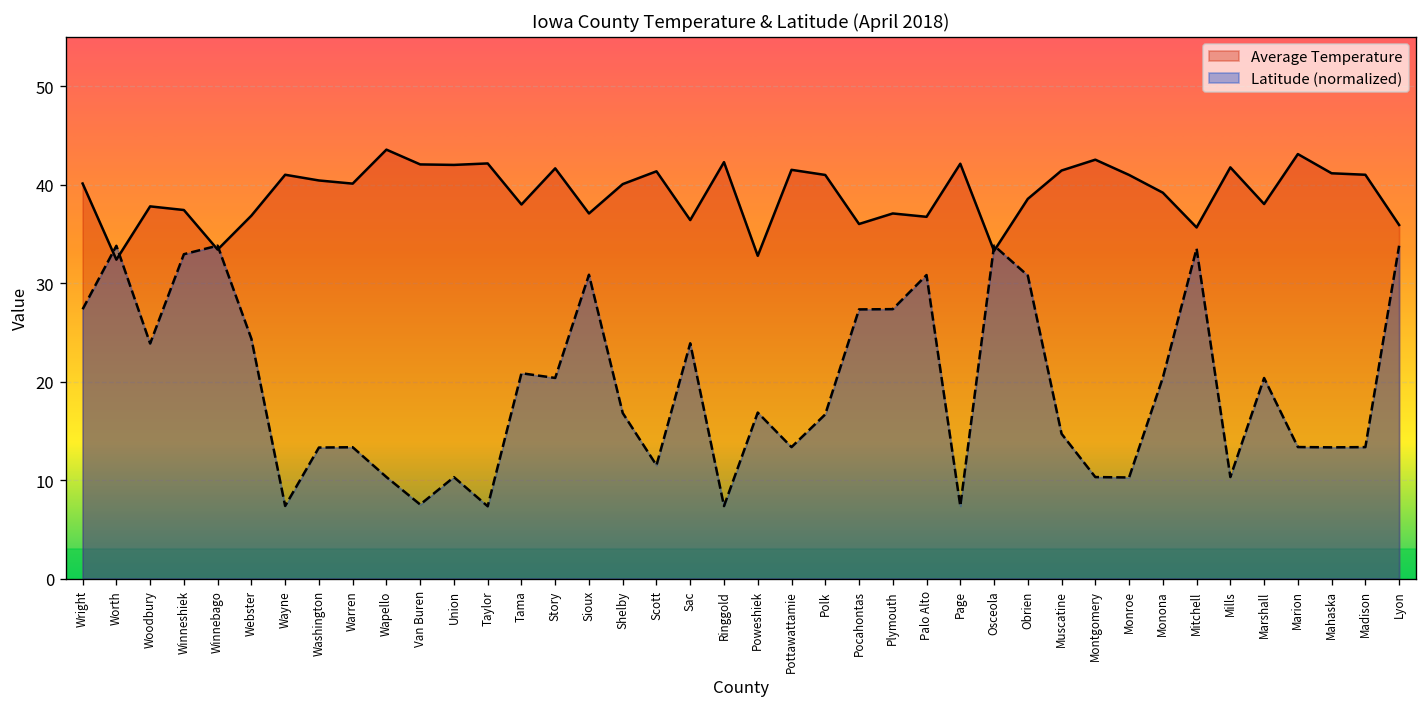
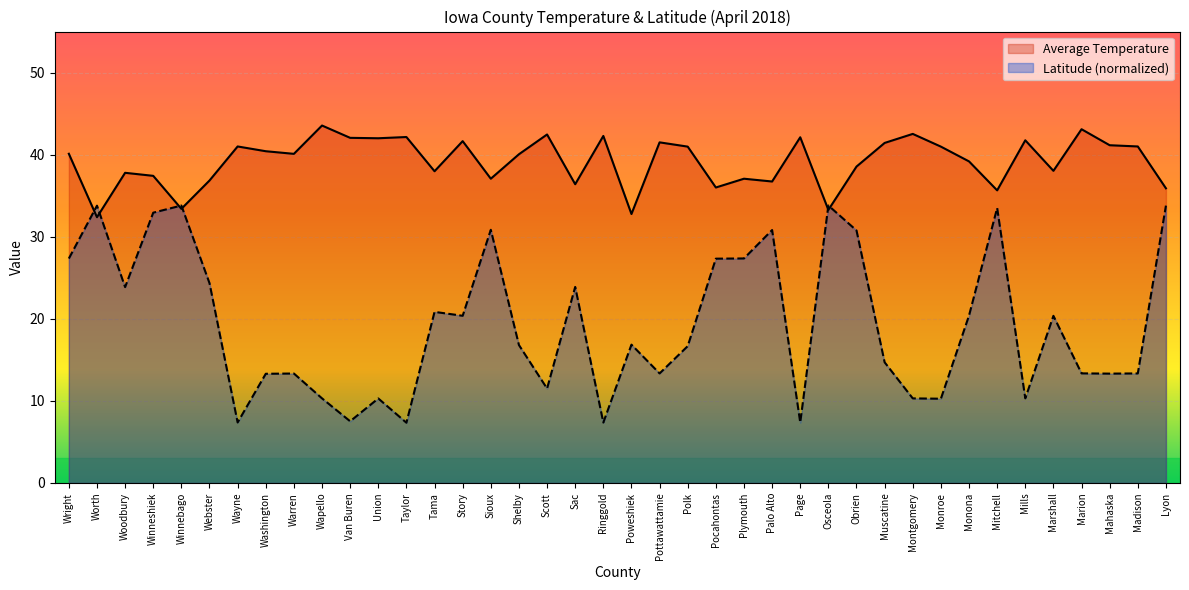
Average Temperature, Scott: 41 -> 42
